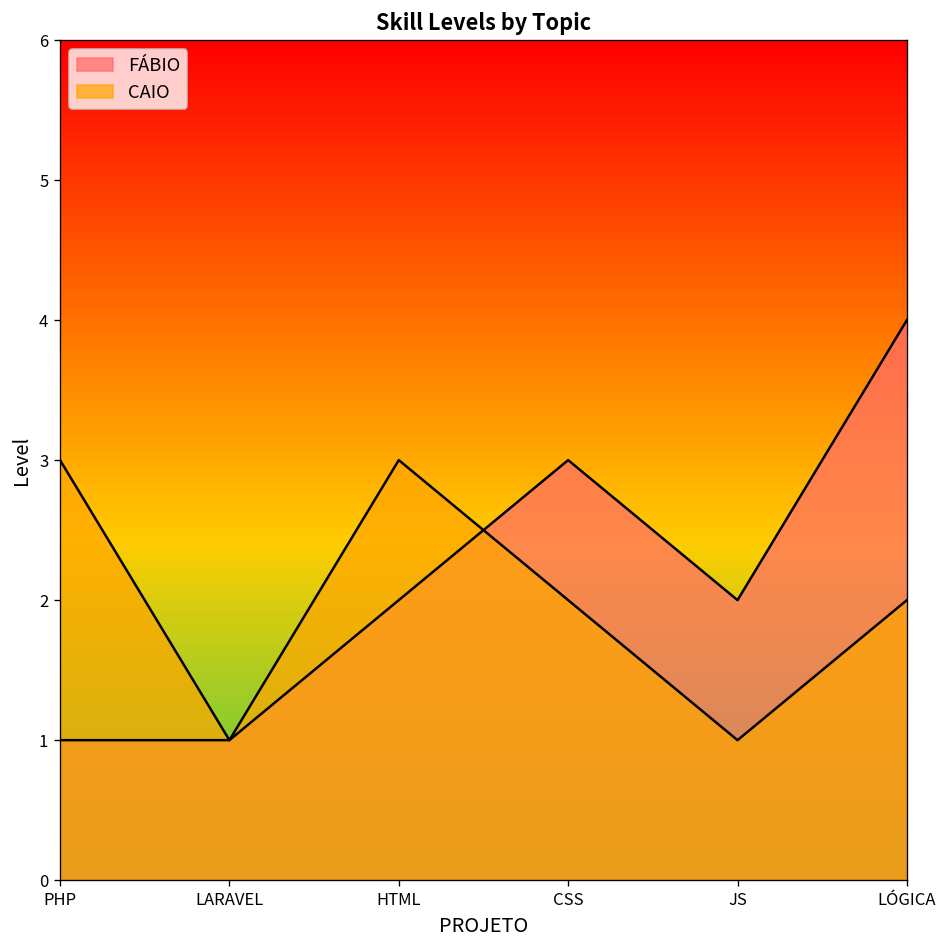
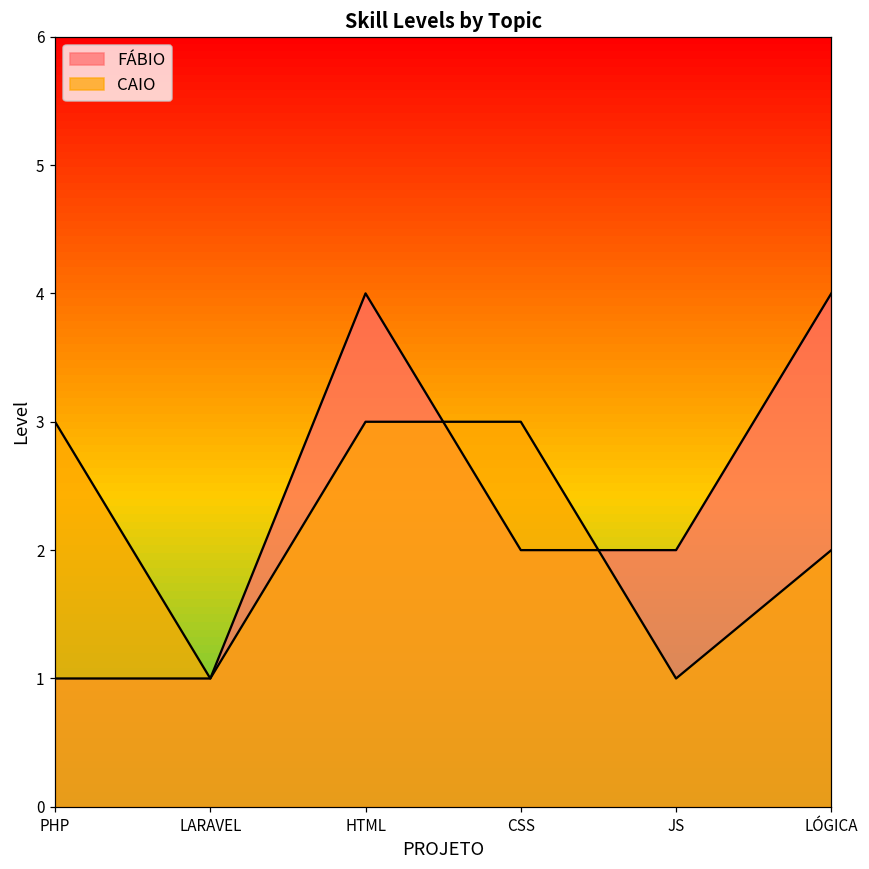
FÁBIO, HTML: 2 -> 4
FÁBIO, CSS: 3 -> 2
CAIO, CSS: 2 -> 3
